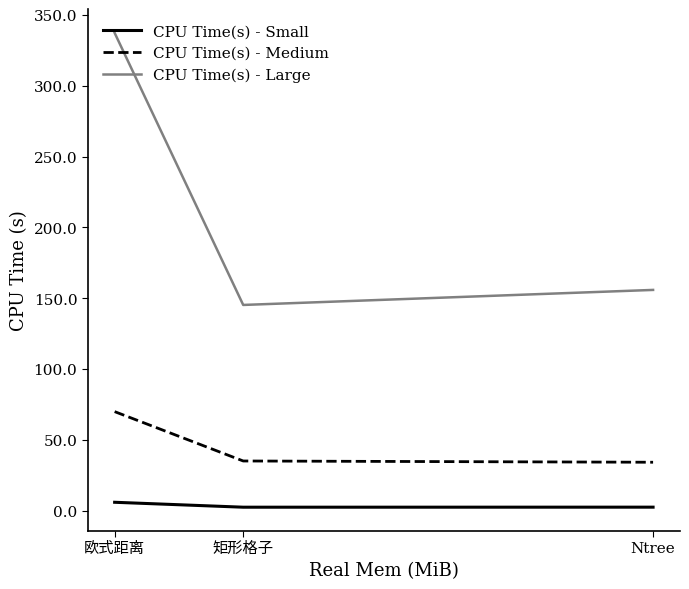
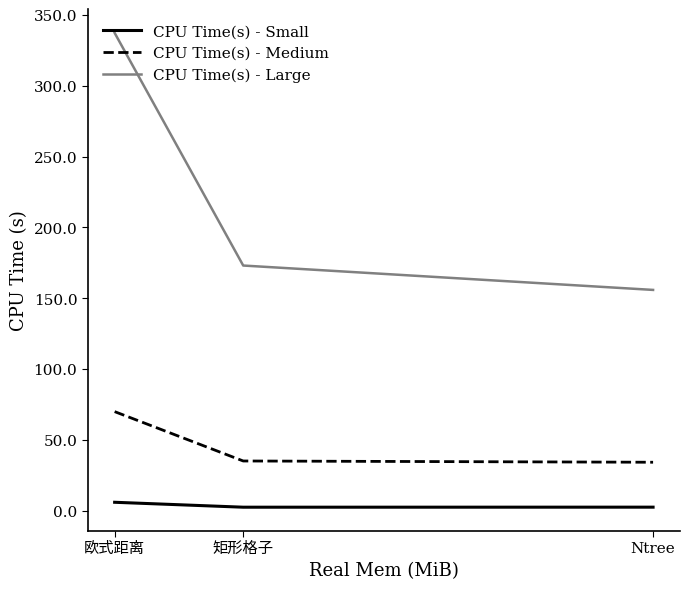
CPU Time(s) - Large, 矩形格子: 145 -> 173
